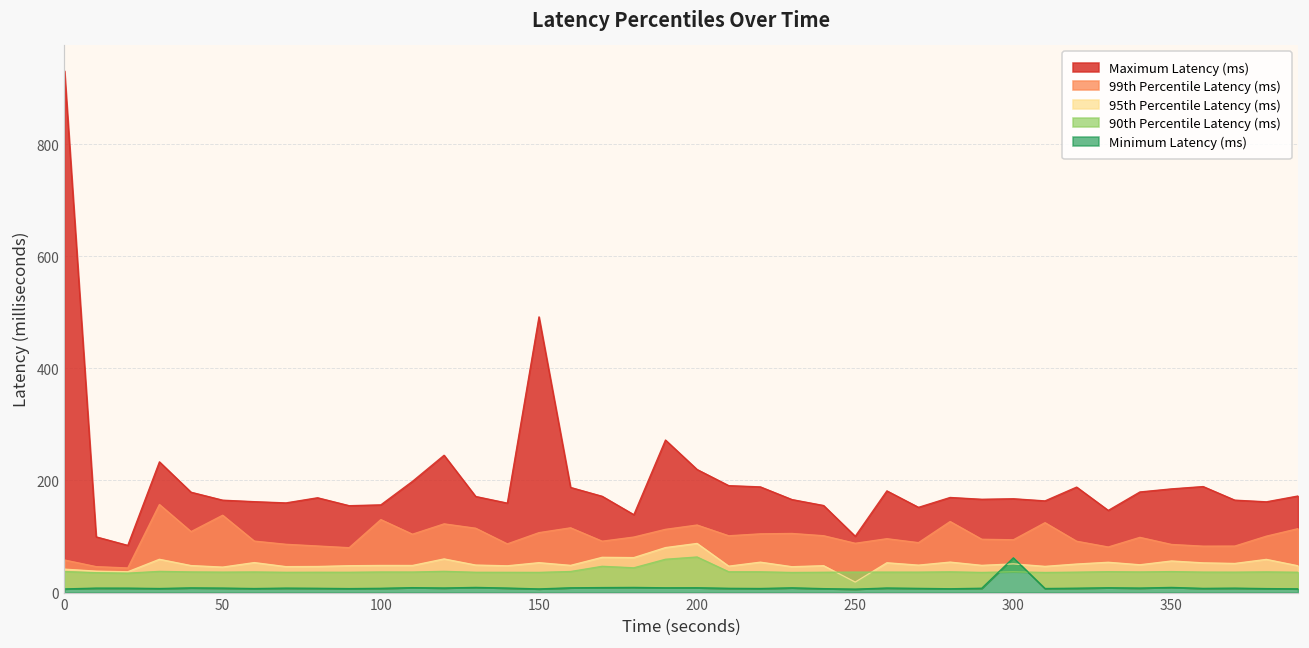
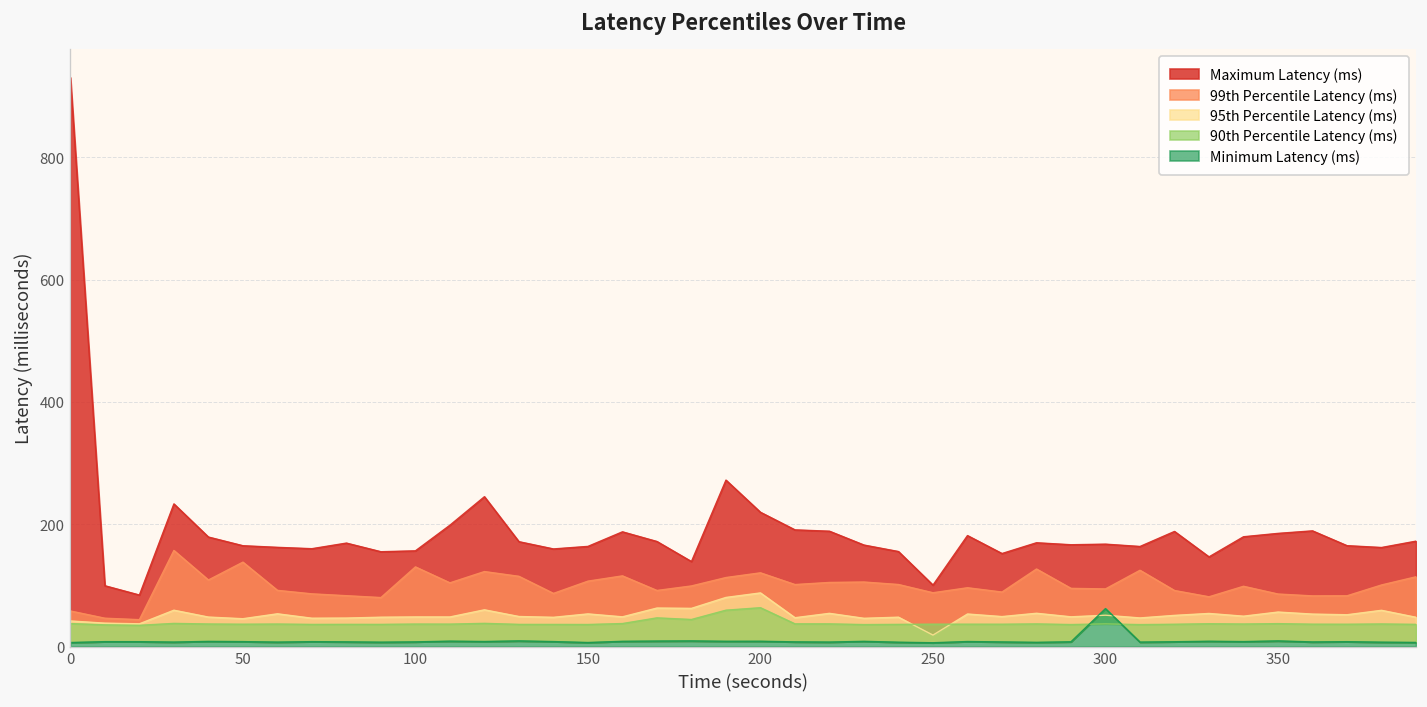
Maximum Latency (ms), 150: 490 -> 160
